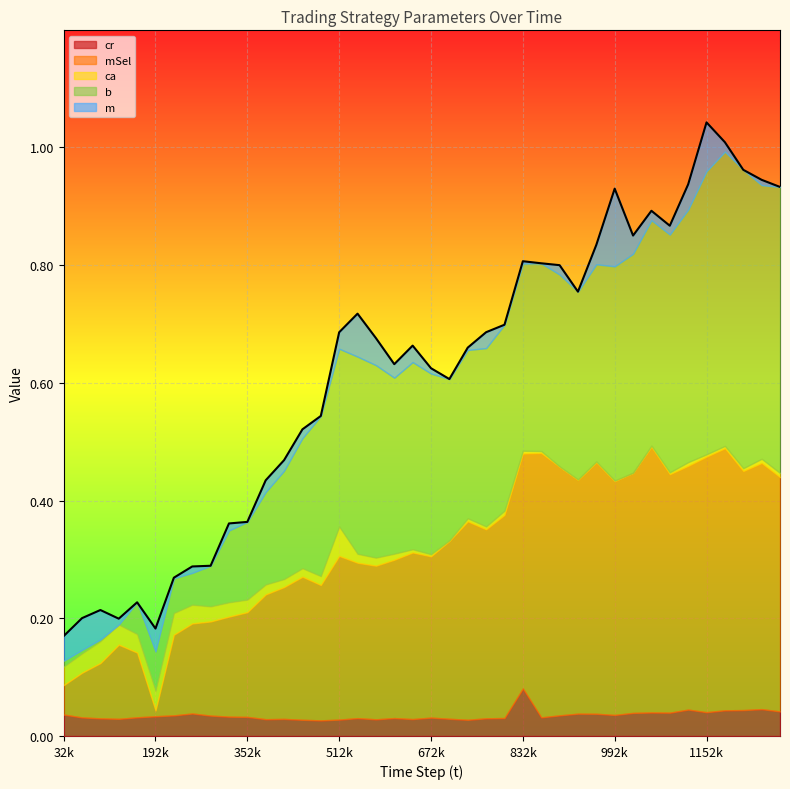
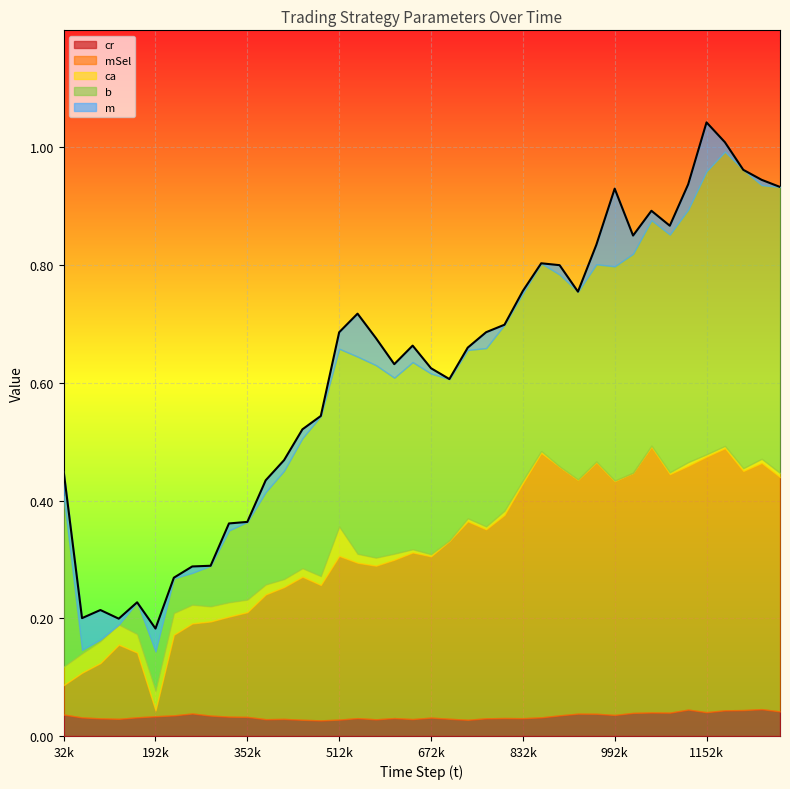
b, 32k: 0.01 -> 0.29
cr, 832k: 0.08 -> 0.03
